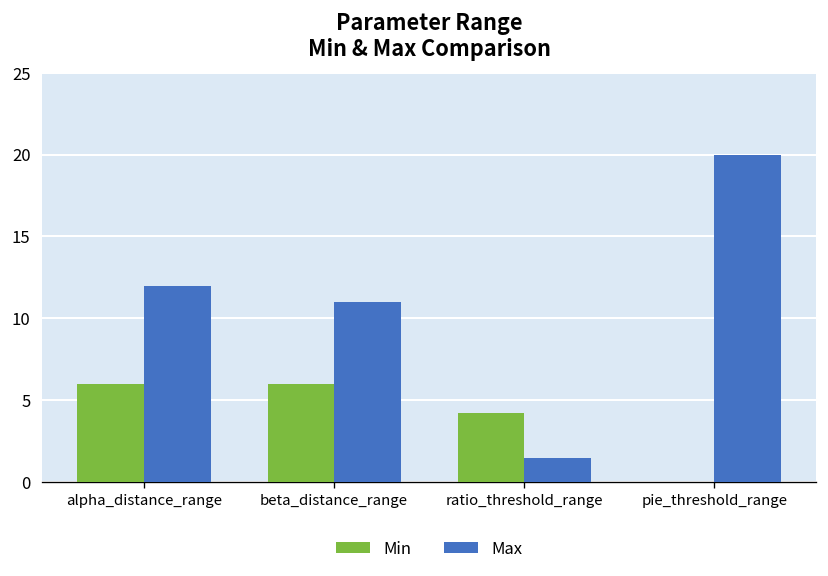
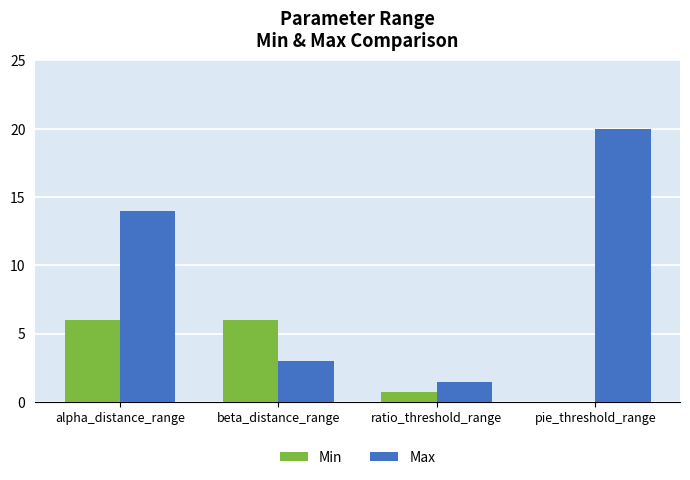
Max, alpha_distance_range: 12 -> 14
Max, beta_distance_range: 11 -> 3
Min, ratio_threshold_range: 4.2 -> 0.7
